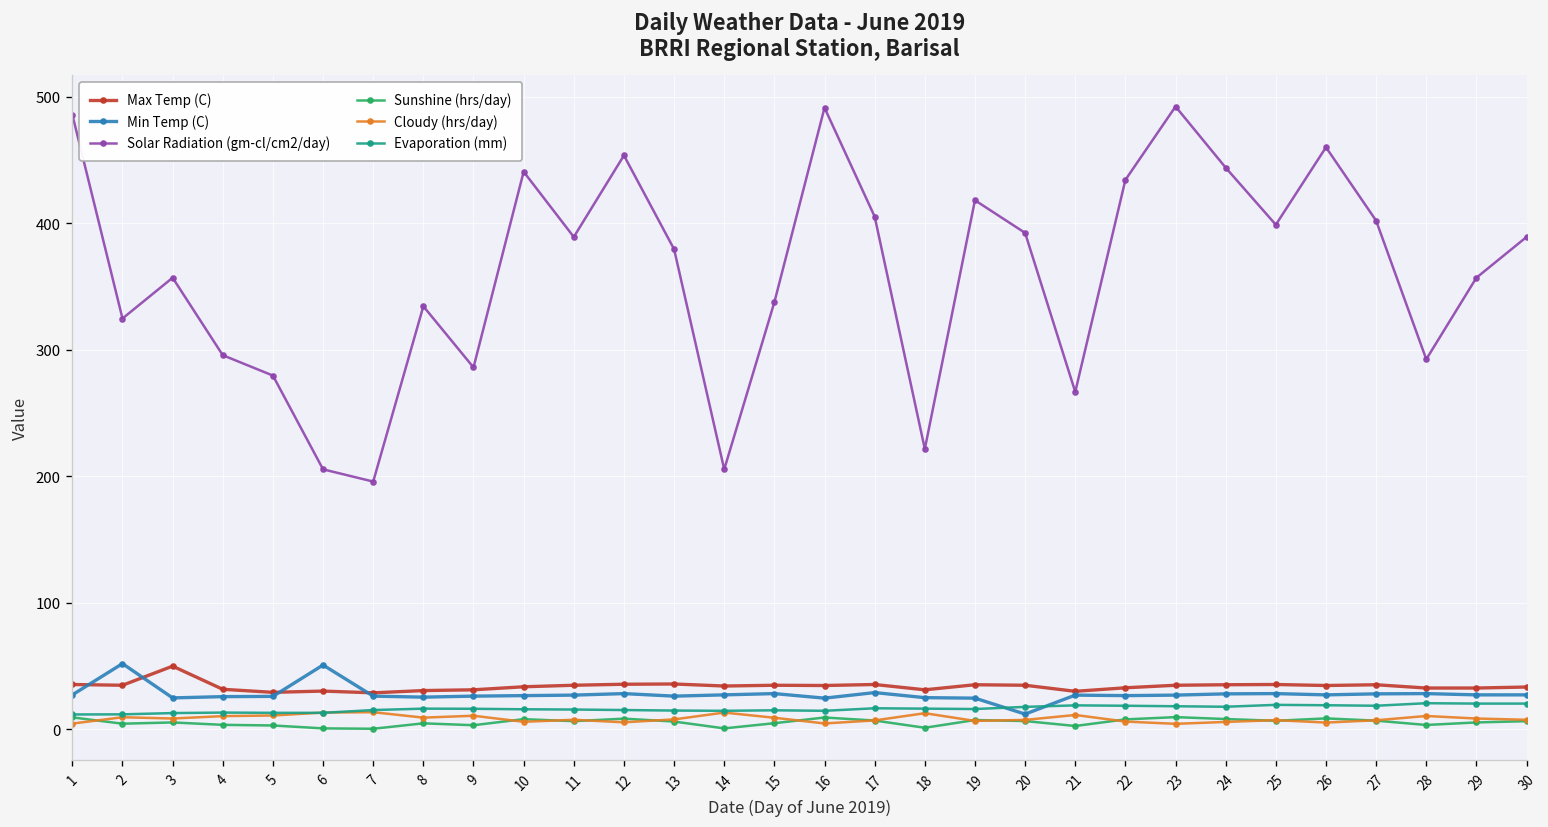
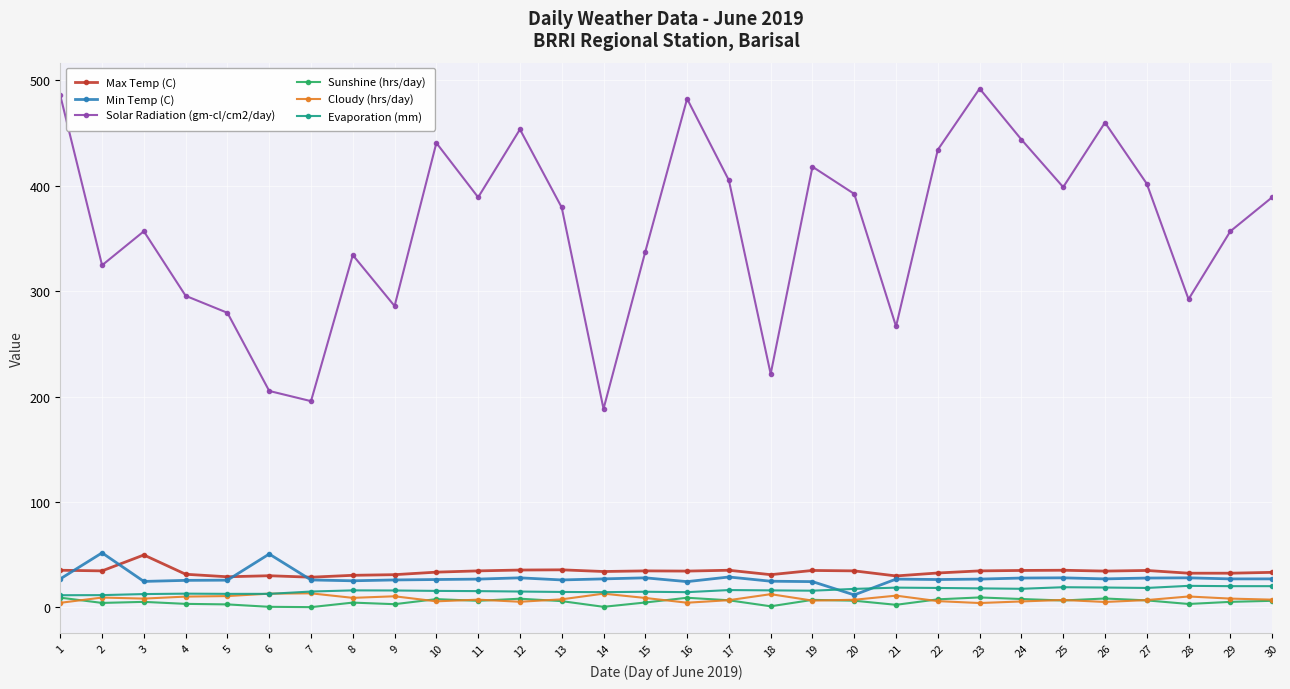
Solar Radiation (gm-cl/cm2/day), 14: 205 -> 188
Solar Radiation (gm-cl/cm2/day), 16: 491 -> 483
